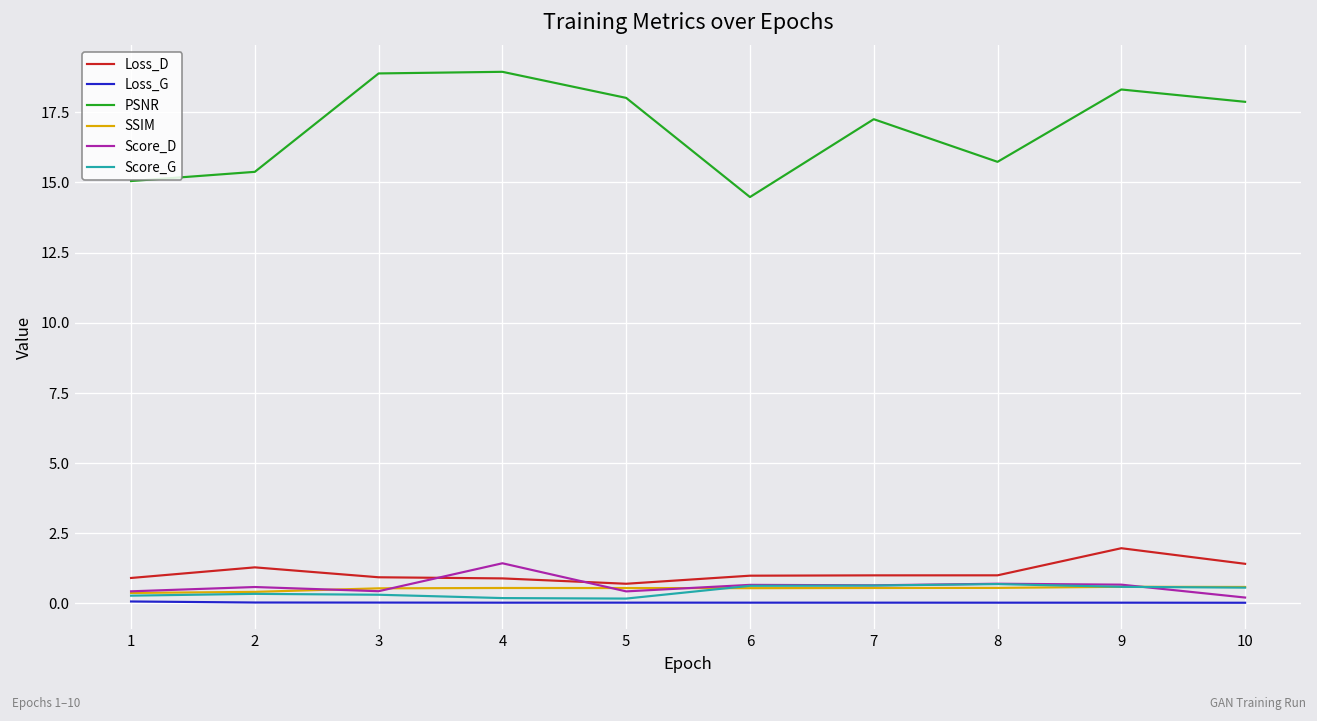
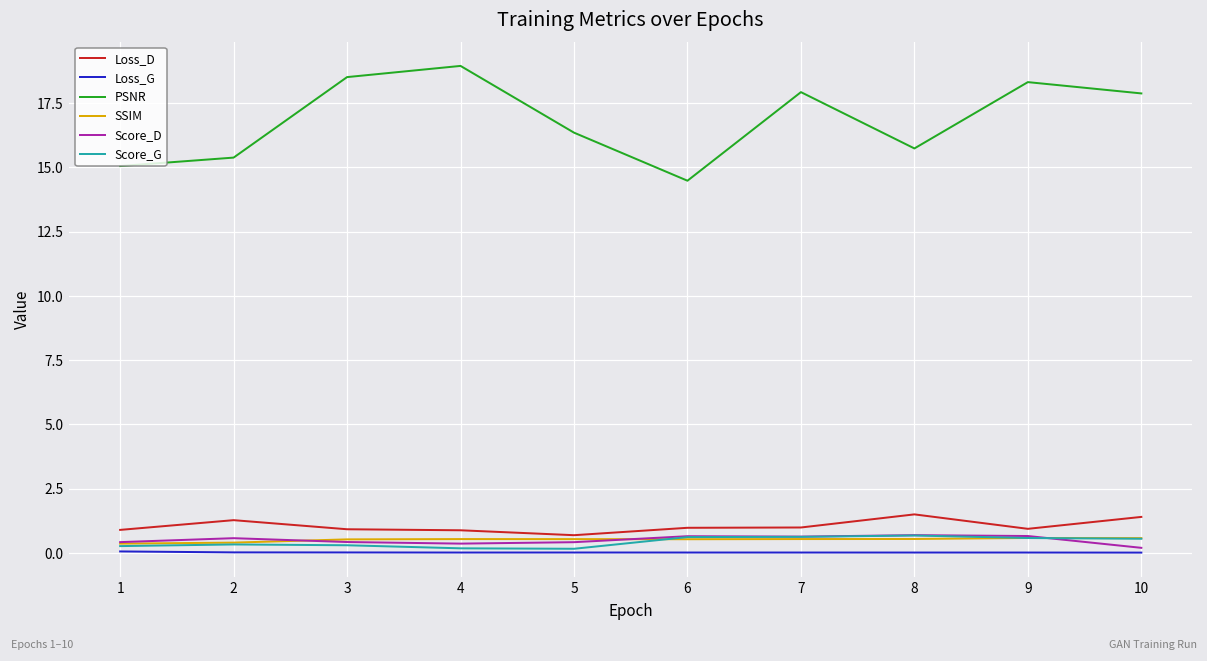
PSNR, 3: 18.9 -> 18.5
Score_D, 4: 1.4 -> 0.4
PSNR, 5: 18.0 -> 16.4
PSNR, 7: 17.3 -> 17.9
Loss_D, 8: 1.0 -> 1.5
Loss_D, 9: 2.0 -> 0.9
